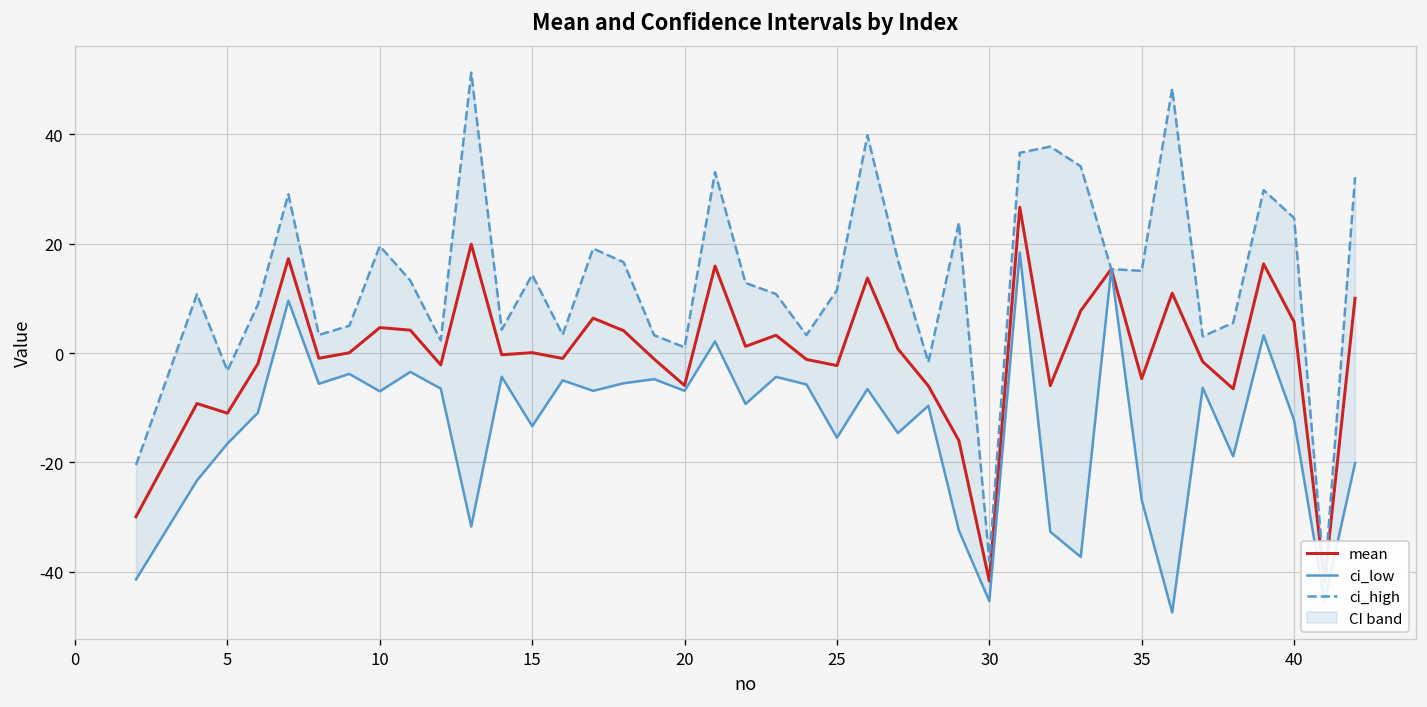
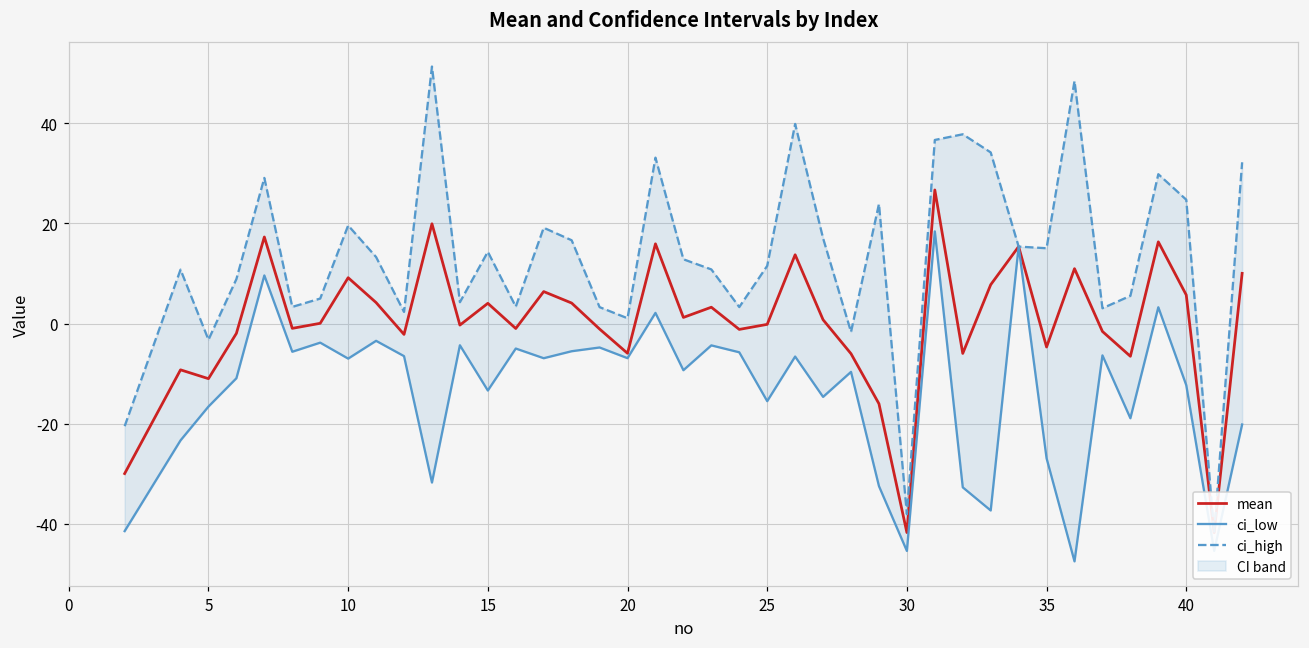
mean, 10: 5 -> 9
mean, 15: 0 -> 4
mean, 25: -2 -> 0
